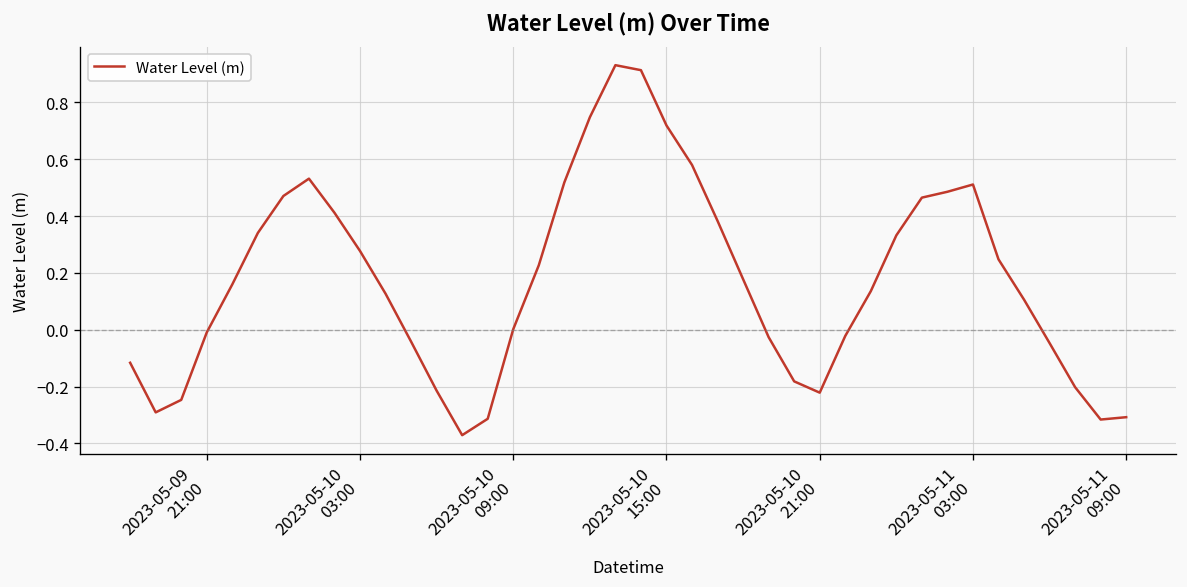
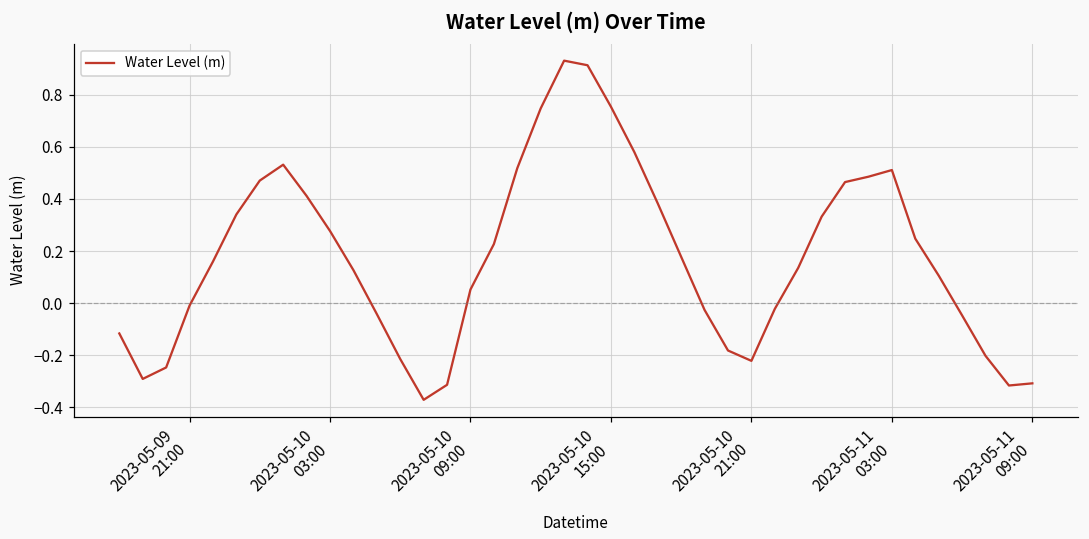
2023-05-10 09:00: 0.00 -> 0.05
2023-05-10 15:00: 0.72 -> 0.75
